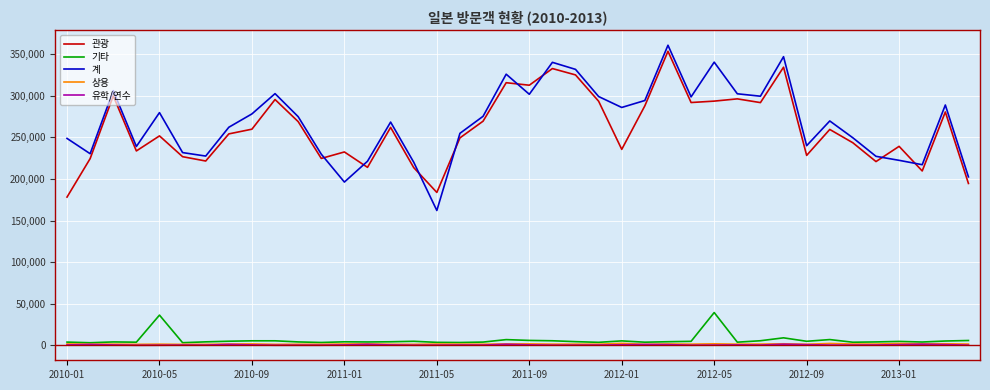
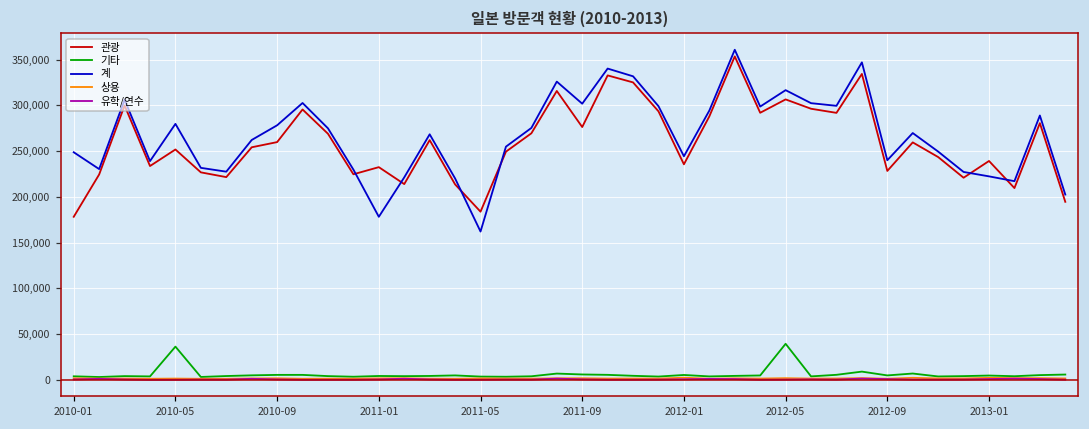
계, 2011-01: 200,000 -> 180,000
관광, 2011-09: 310,000 -> 280,000
계, 2012-01: 290,000 -> 240,000
관광, 2012-05: 290,000 -> 310,000
계, 2012-05: 340,000 -> 320,000
